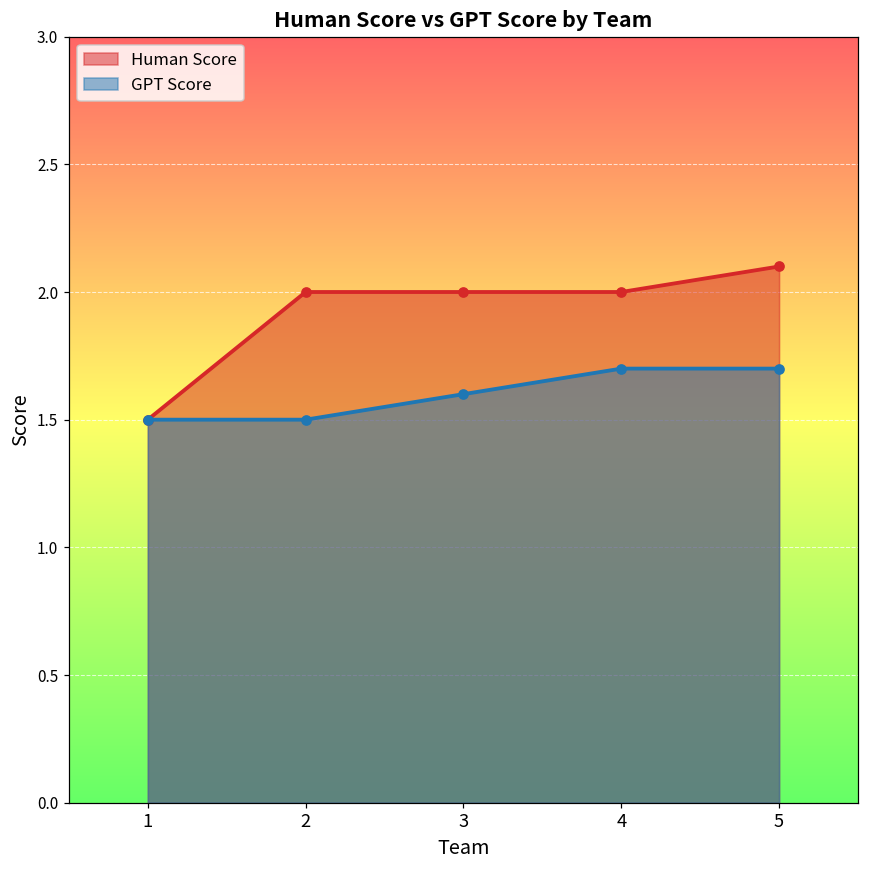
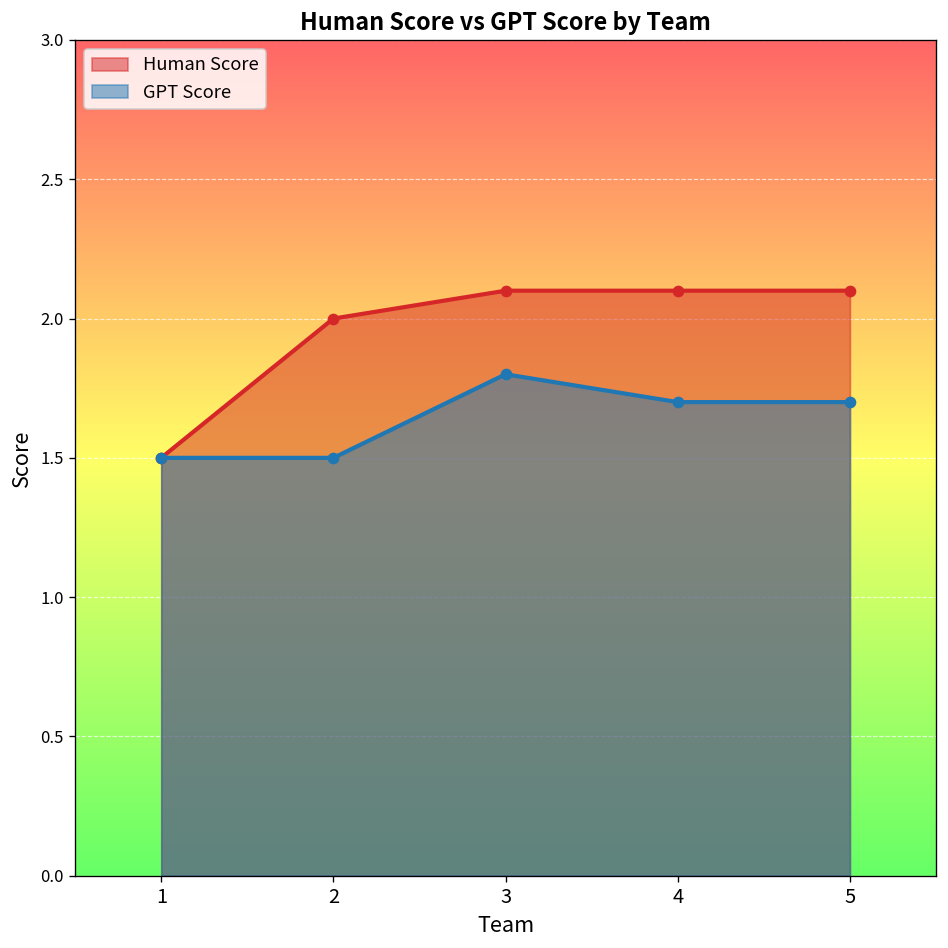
Human Score, 3: 2.0 -> 2.1
GPT Score, 3: 1.6 -> 1.8
Human Score, 4: 2.0 -> 2.1
